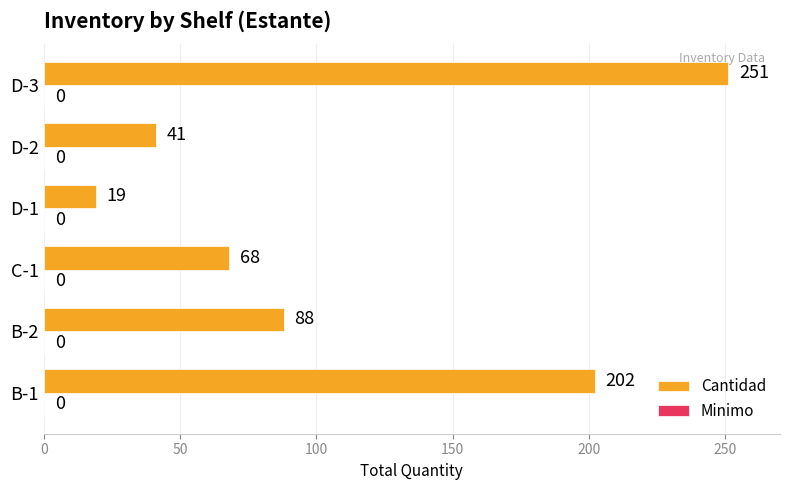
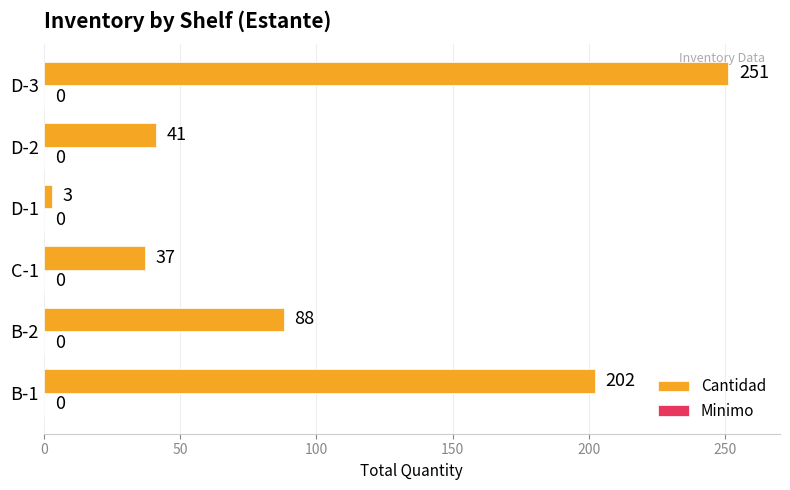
Cantidad, D-1: 19 -> 3
Cantidad, C-1: 68 -> 37
